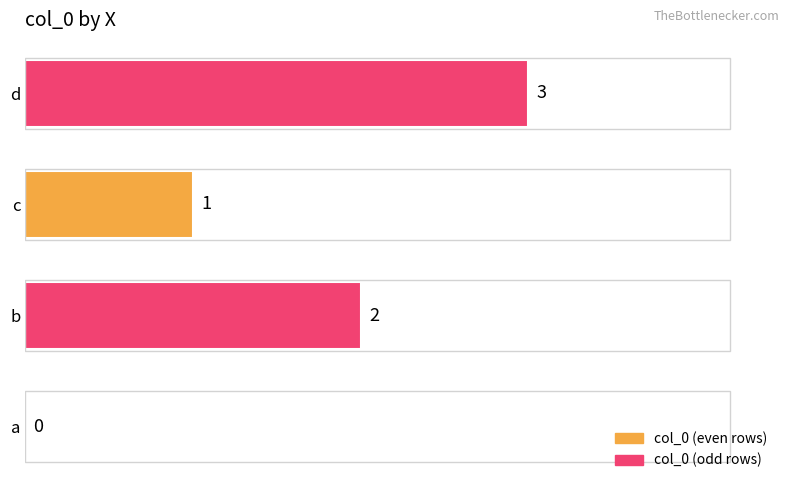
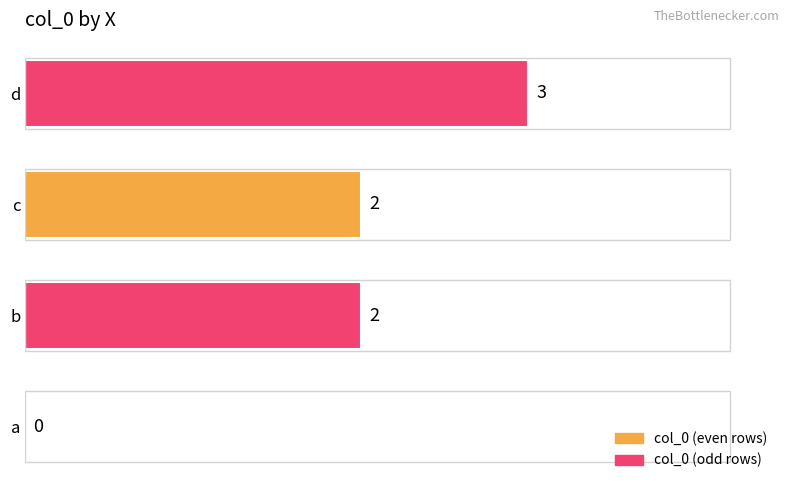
c: 1 -> 2
